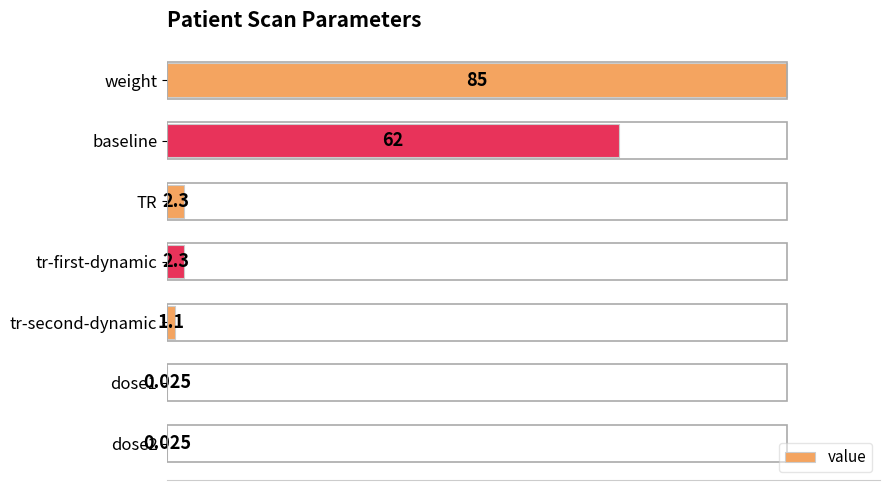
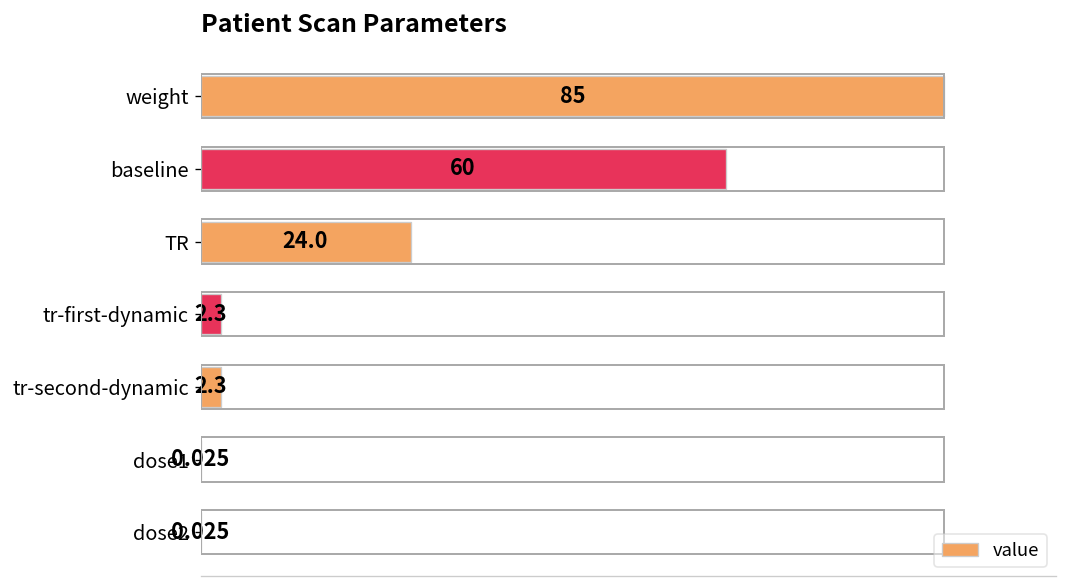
baseline: 62 -> 60
TR: 2.3 -> 24.0
tr-second-dynamic: 1.1 -> 2.3
